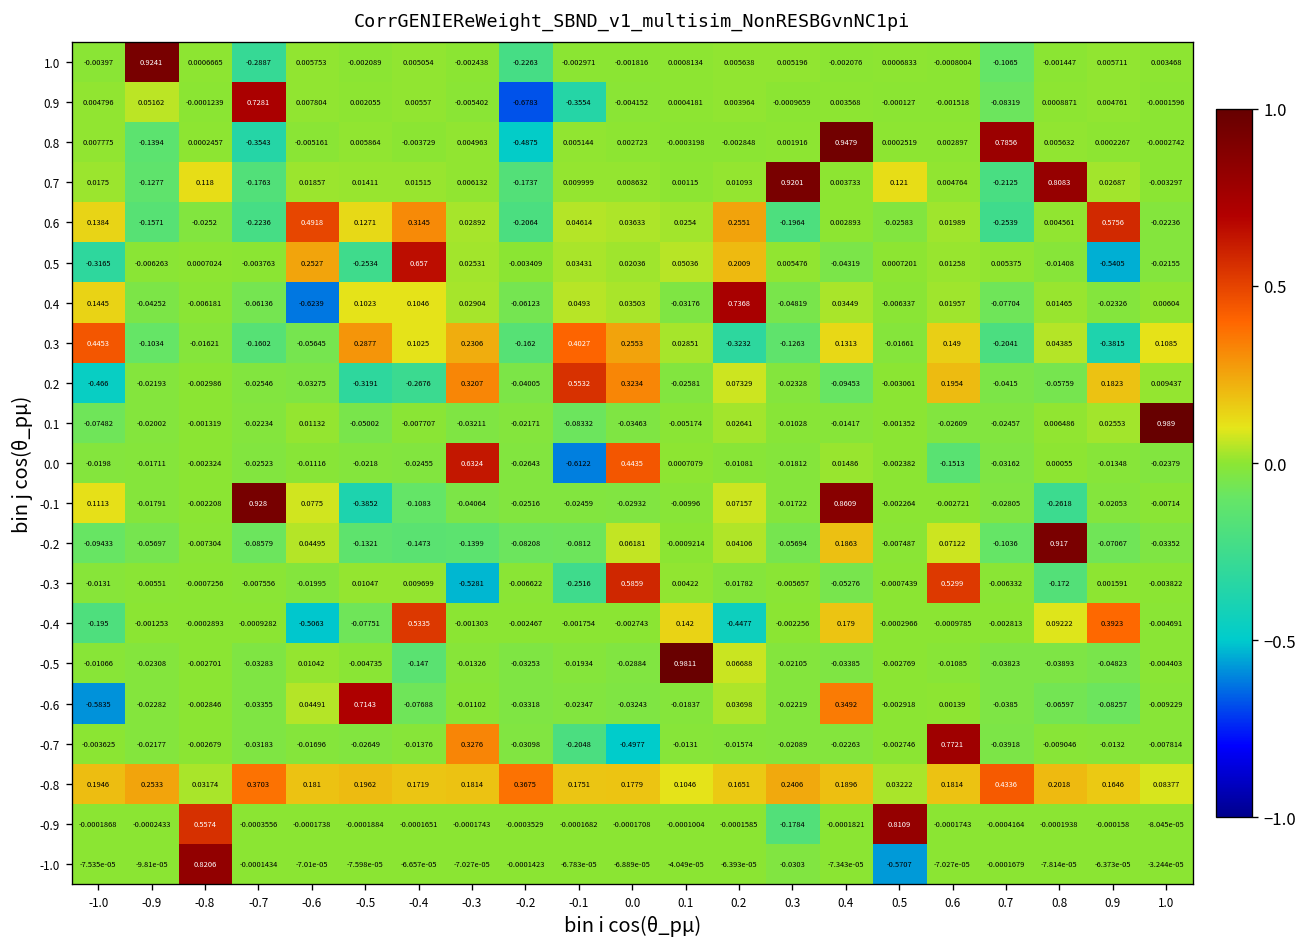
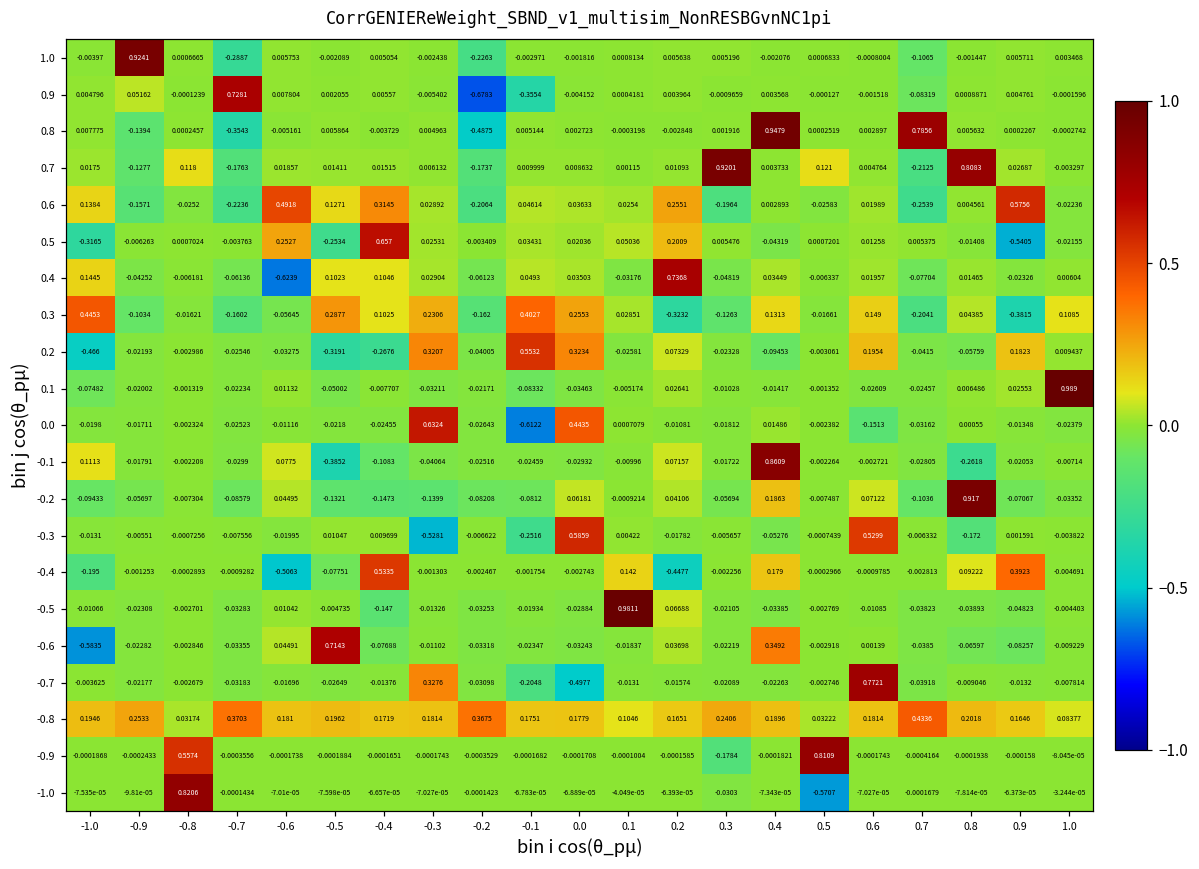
-0.1, -0.7: 0.928 -> -0.0299
